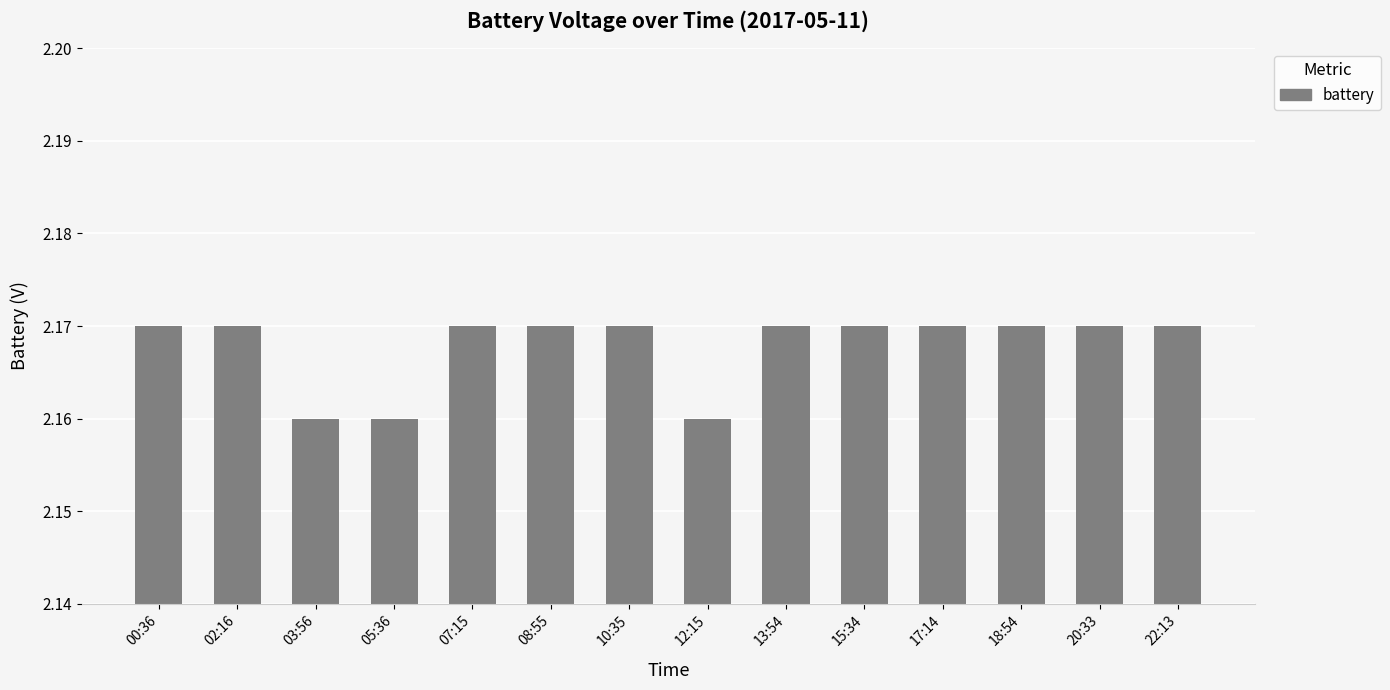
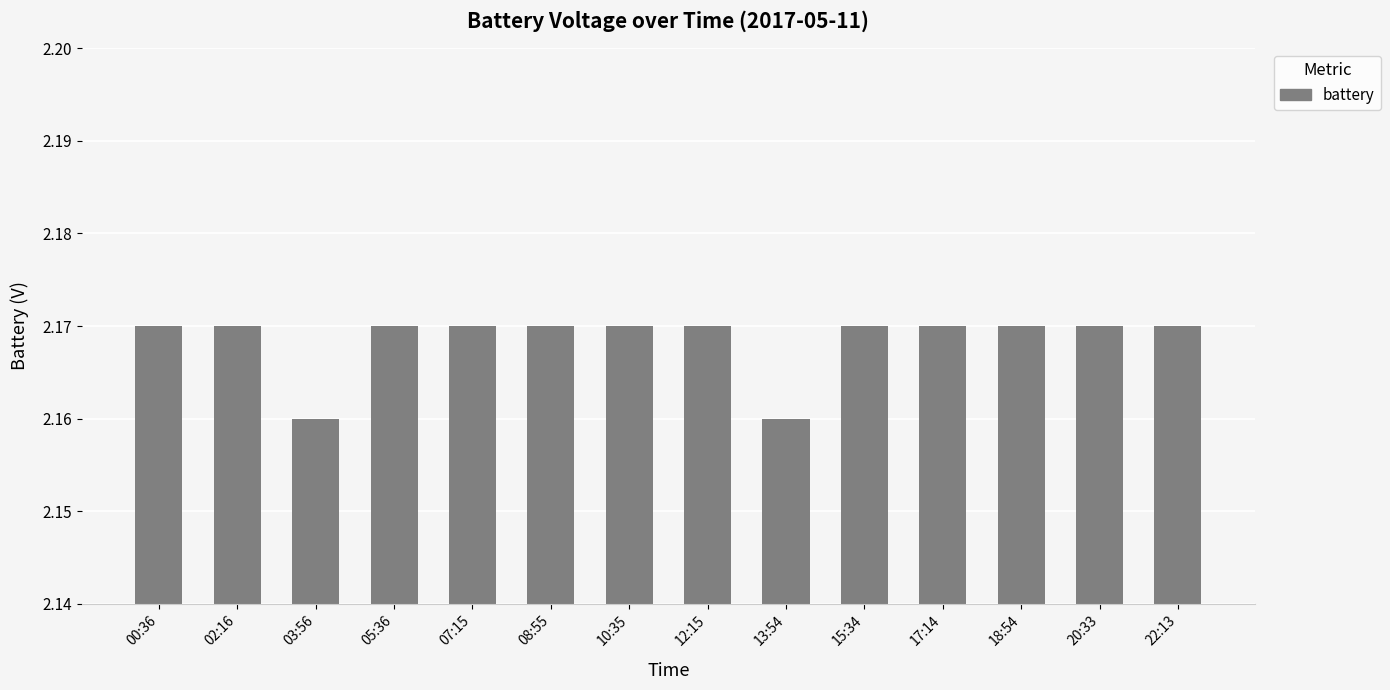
05:36: 2.16 -> 2.17
12:15: 2.16 -> 2.17
13:54: 2.17 -> 2.16
